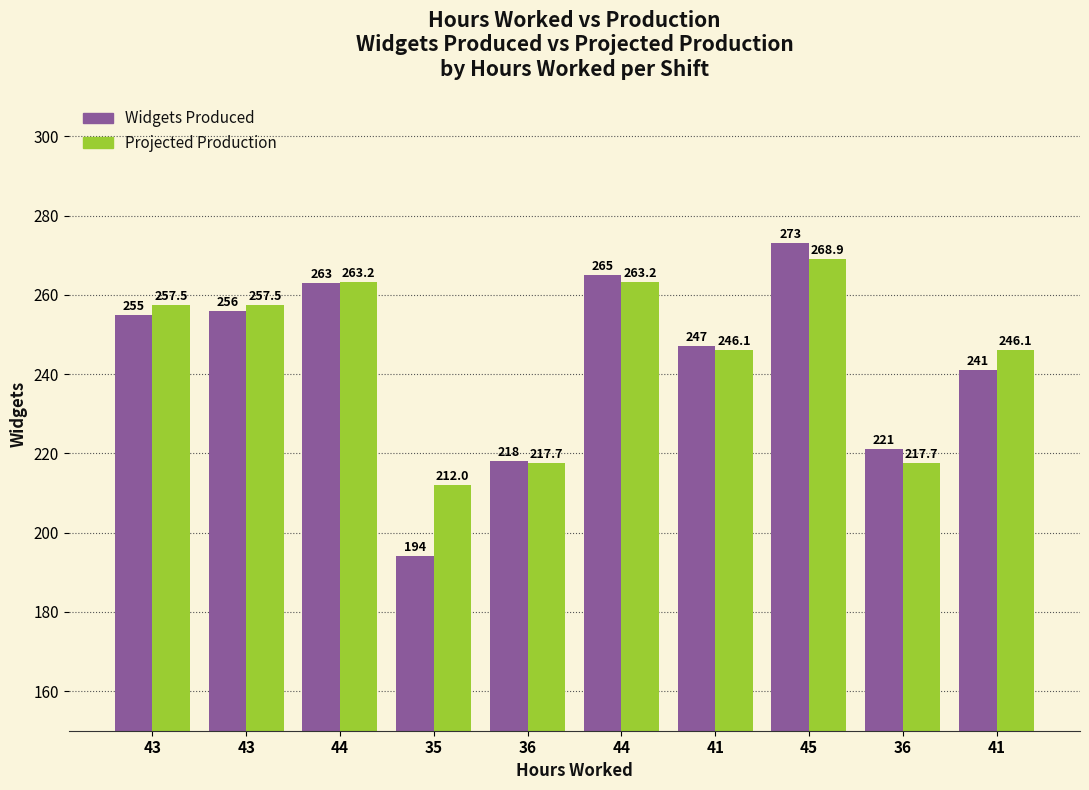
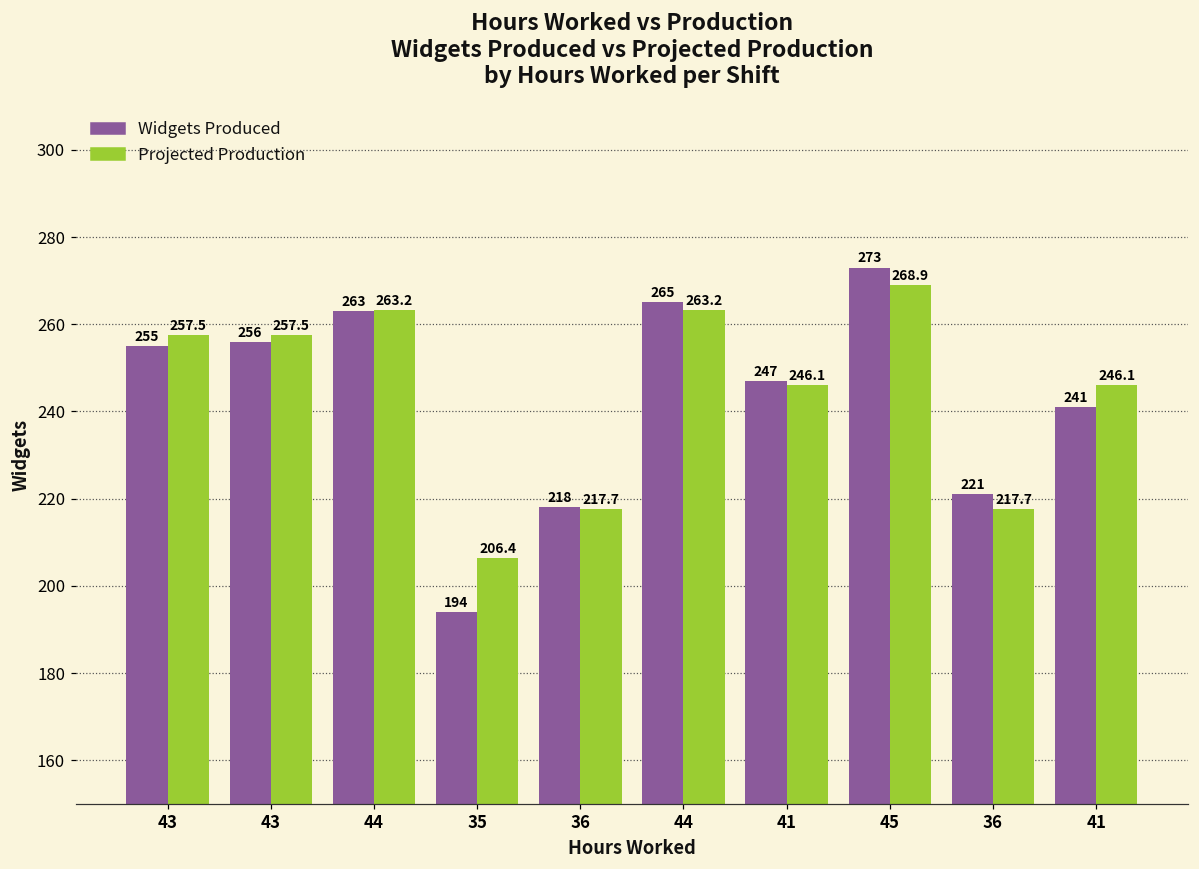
Projected Production, 35: 212.0 -> 206.4
